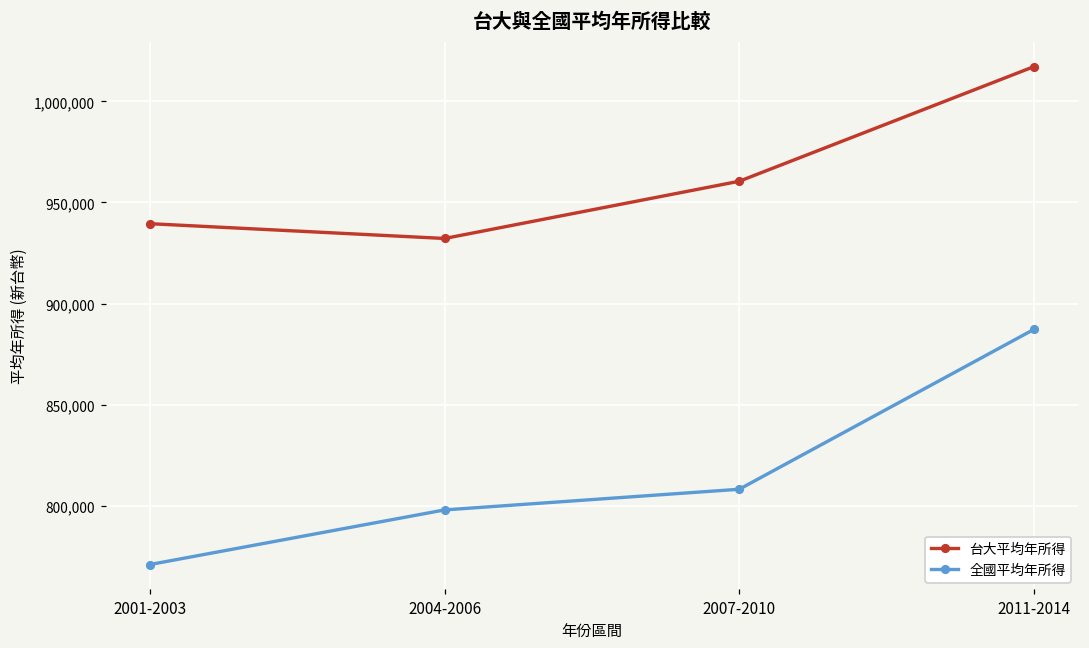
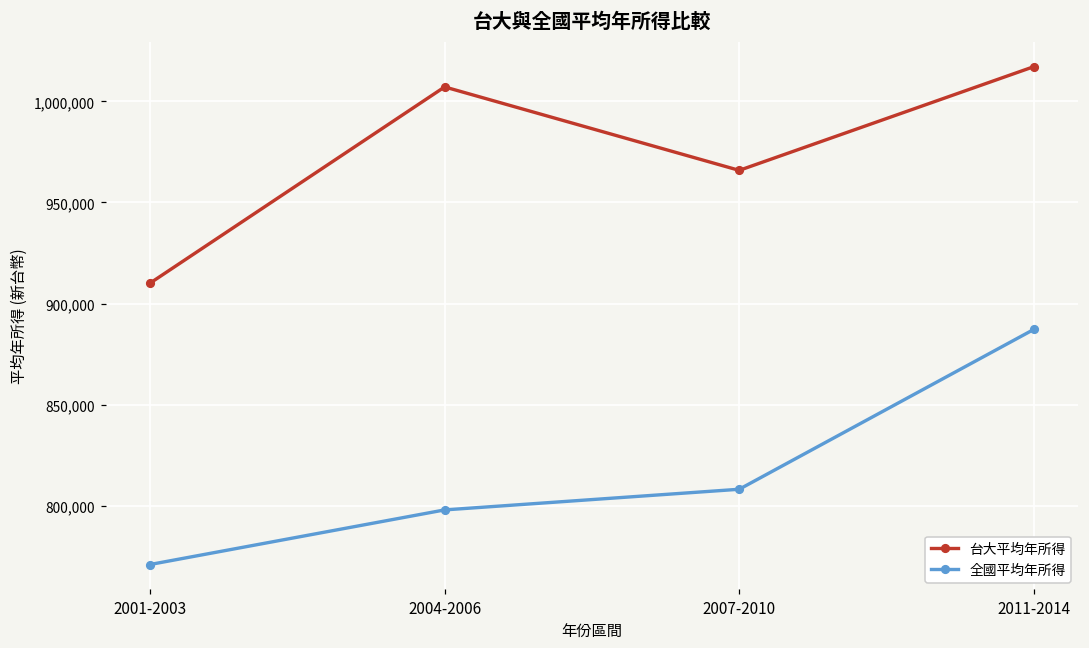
台大平均年所得, 2001-2003: 940,000 -> 910,000
台大平均年所得, 2004-2006: 932,000 -> 1,007,000
台大平均年所得, 2007-2010: 961,000 -> 966,000
